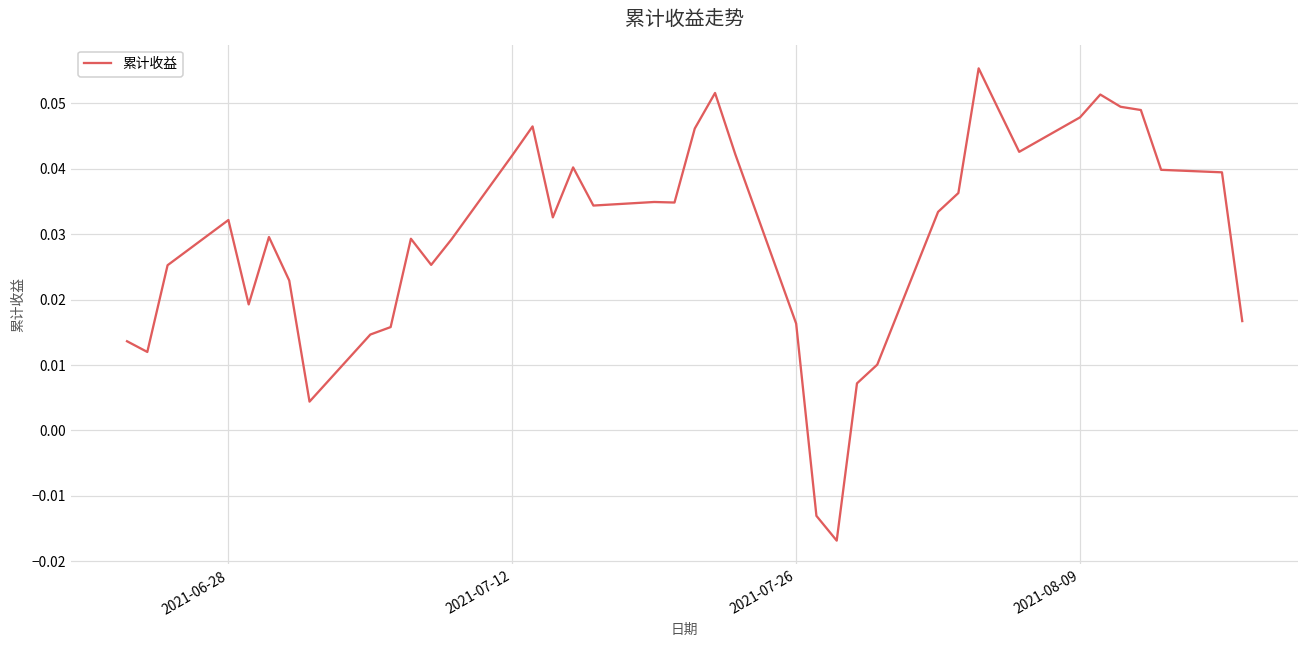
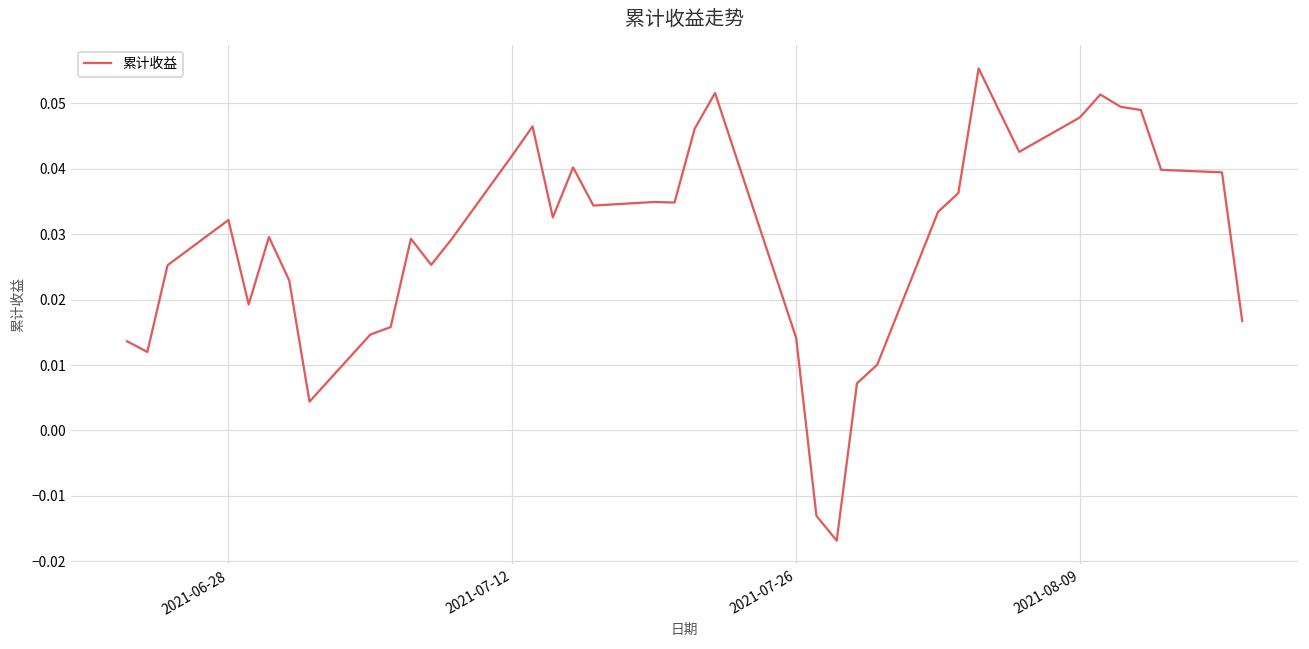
2021-07-26: 0.016 -> 0.014
